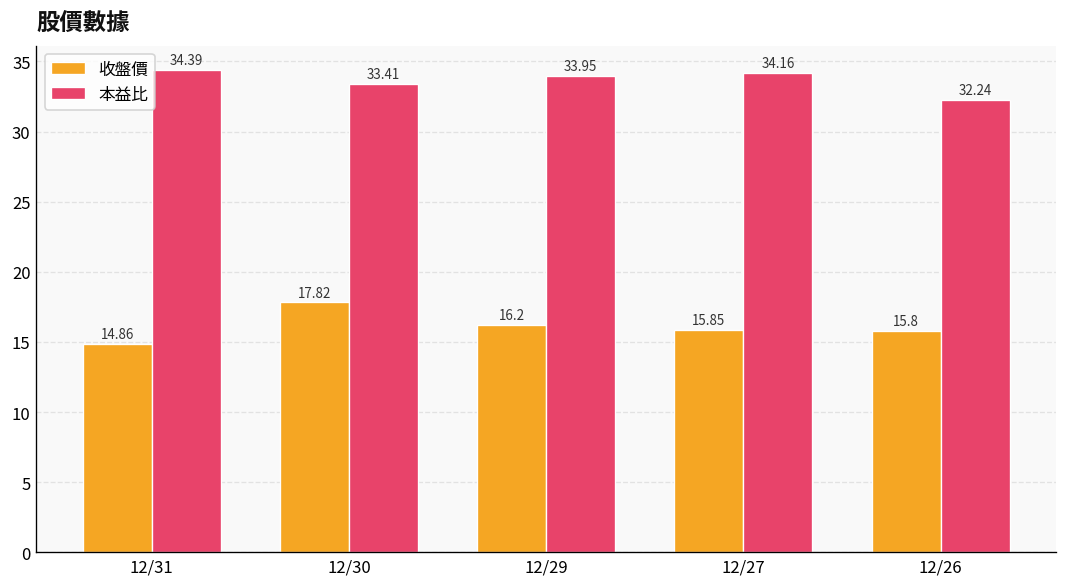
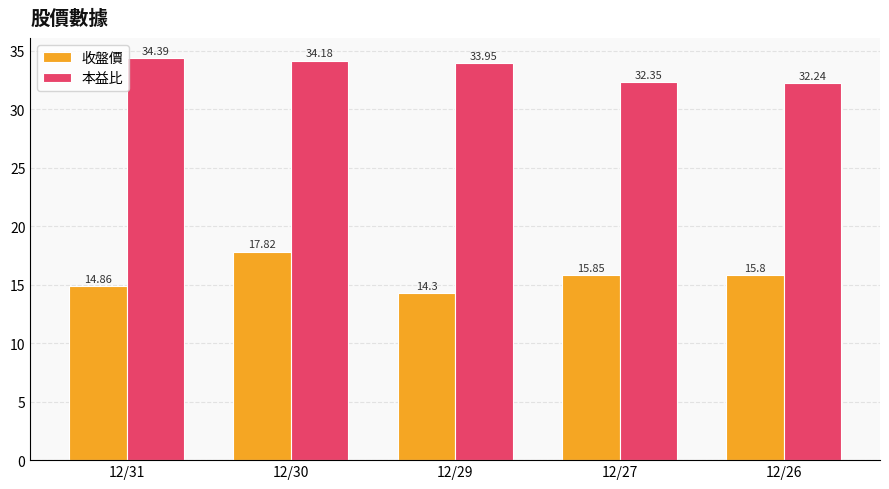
本益比, 12/30: 33.41 -> 34.18
收盤價, 12/29: 16.2 -> 14.3
本益比, 12/27: 34.16 -> 32.35
